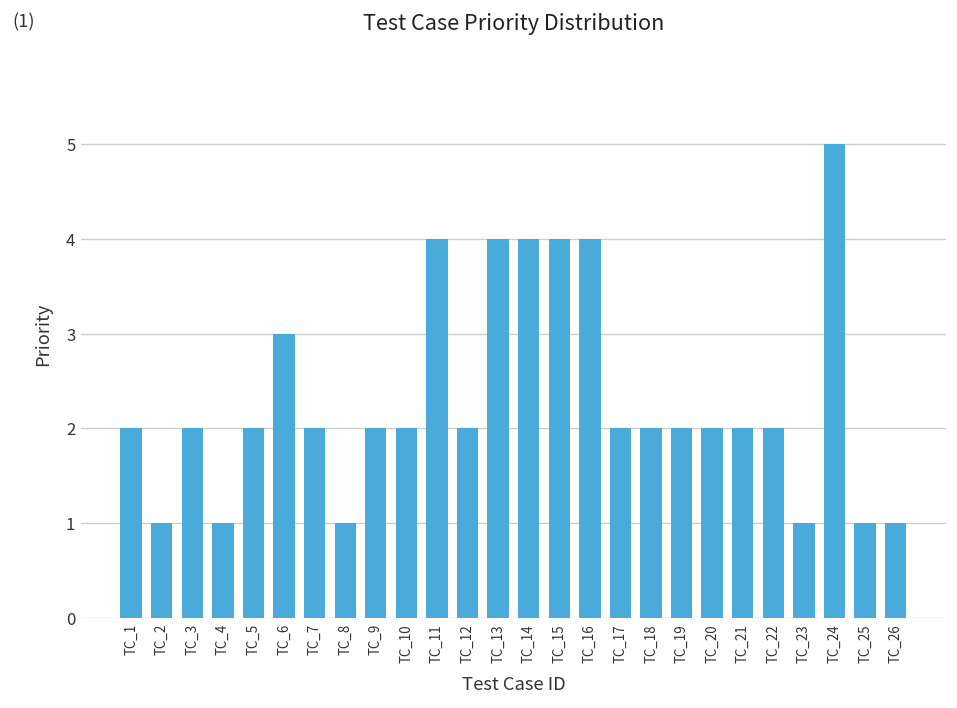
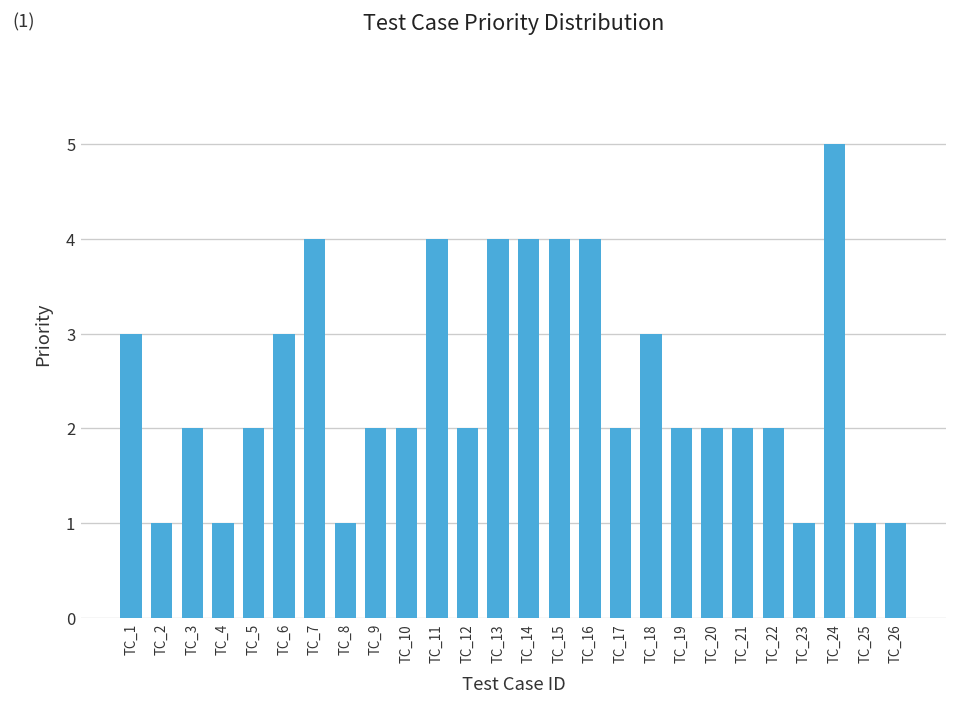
TC_1: 2 -> 3
TC_7: 2 -> 4
TC_18: 2 -> 3
